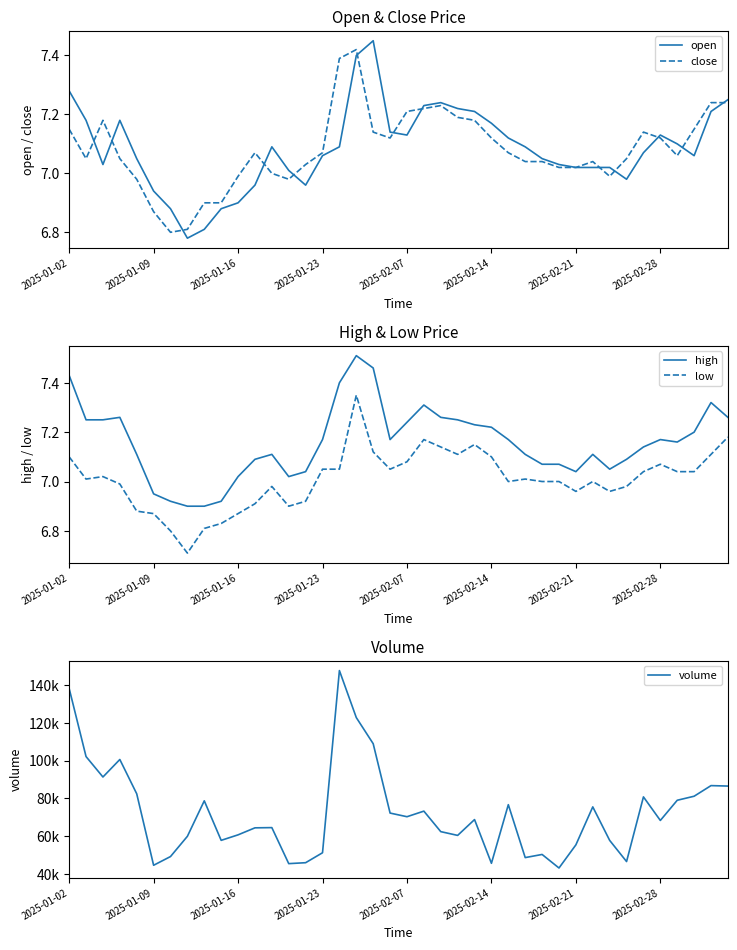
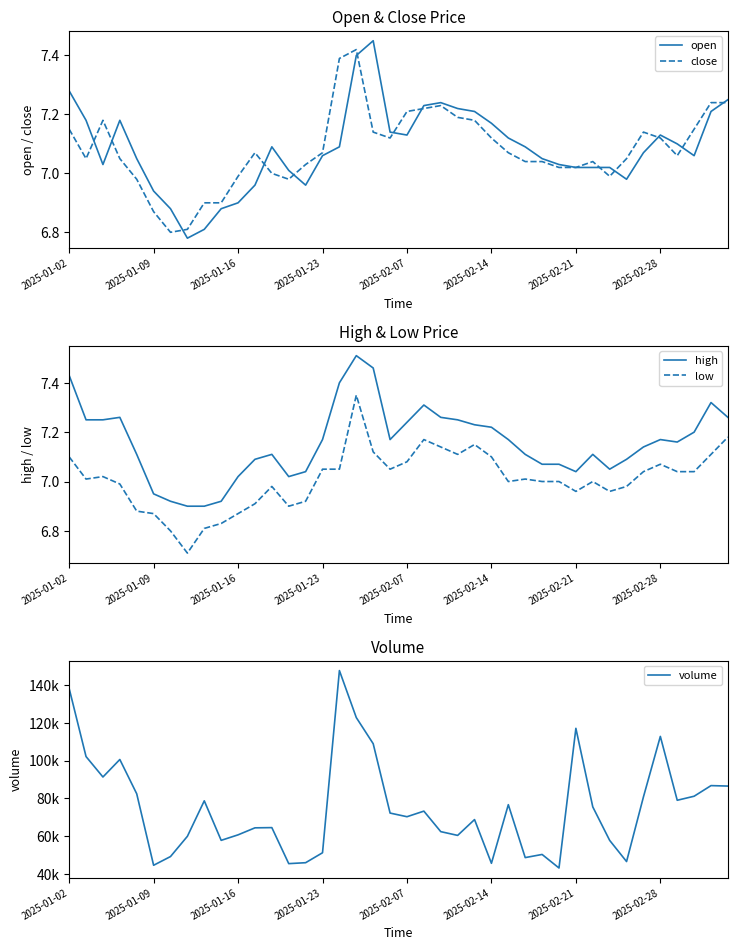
Volume, 2025-02-21: 55000 -> 117000
Volume, 2025-02-28: 68000 -> 113000
